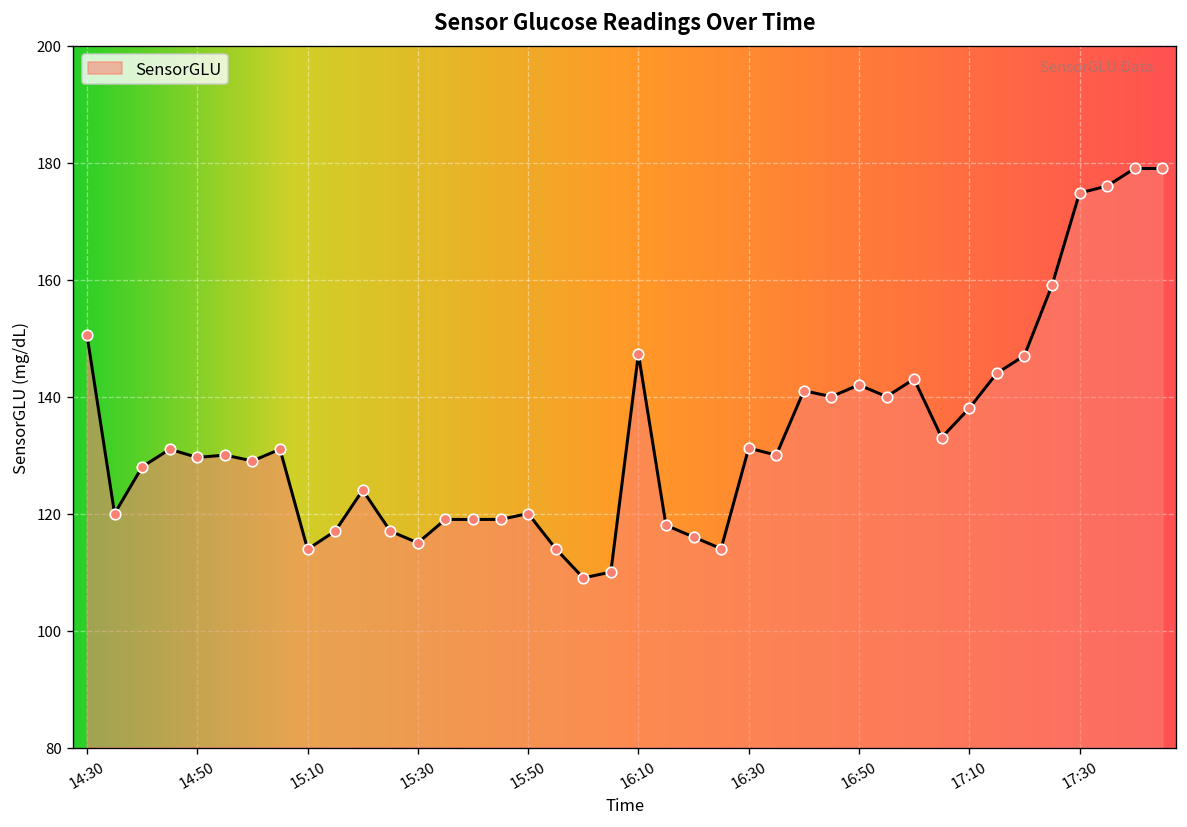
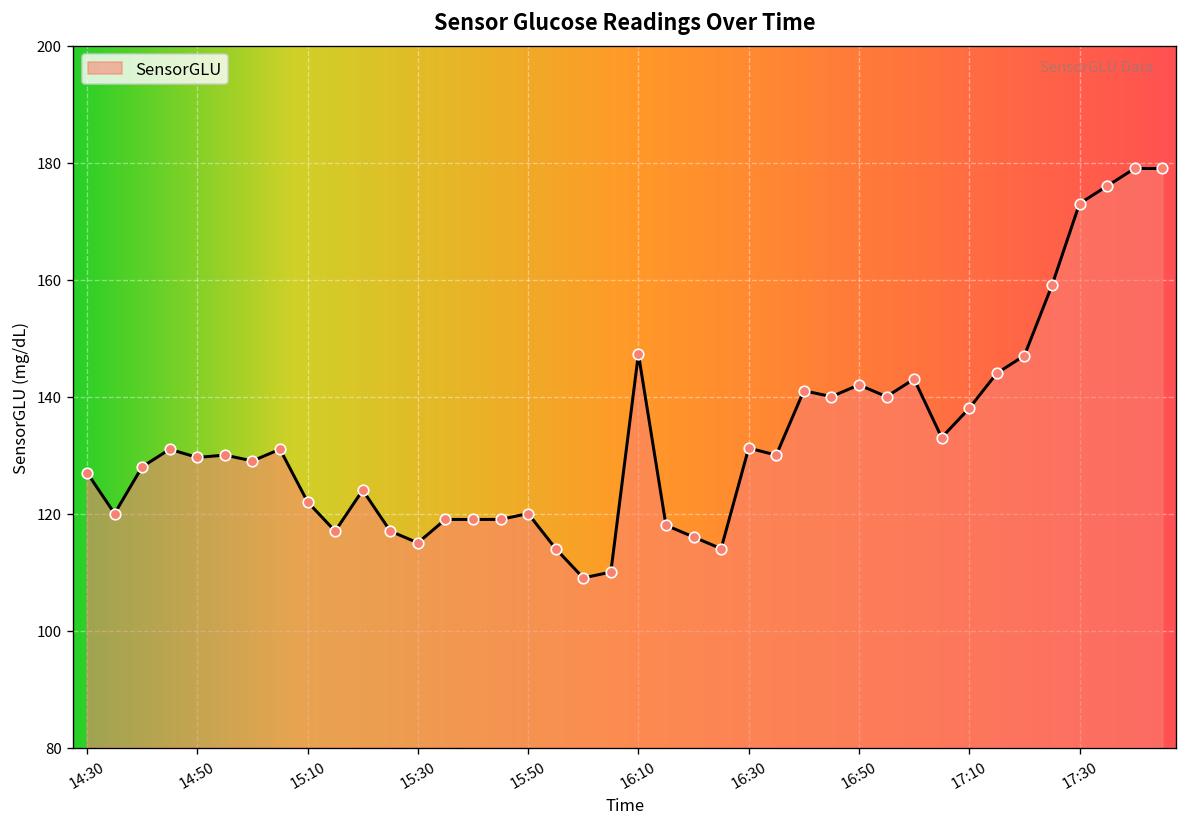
14:30: 151 -> 127
15:10: 114 -> 122
17:30: 175 -> 173
